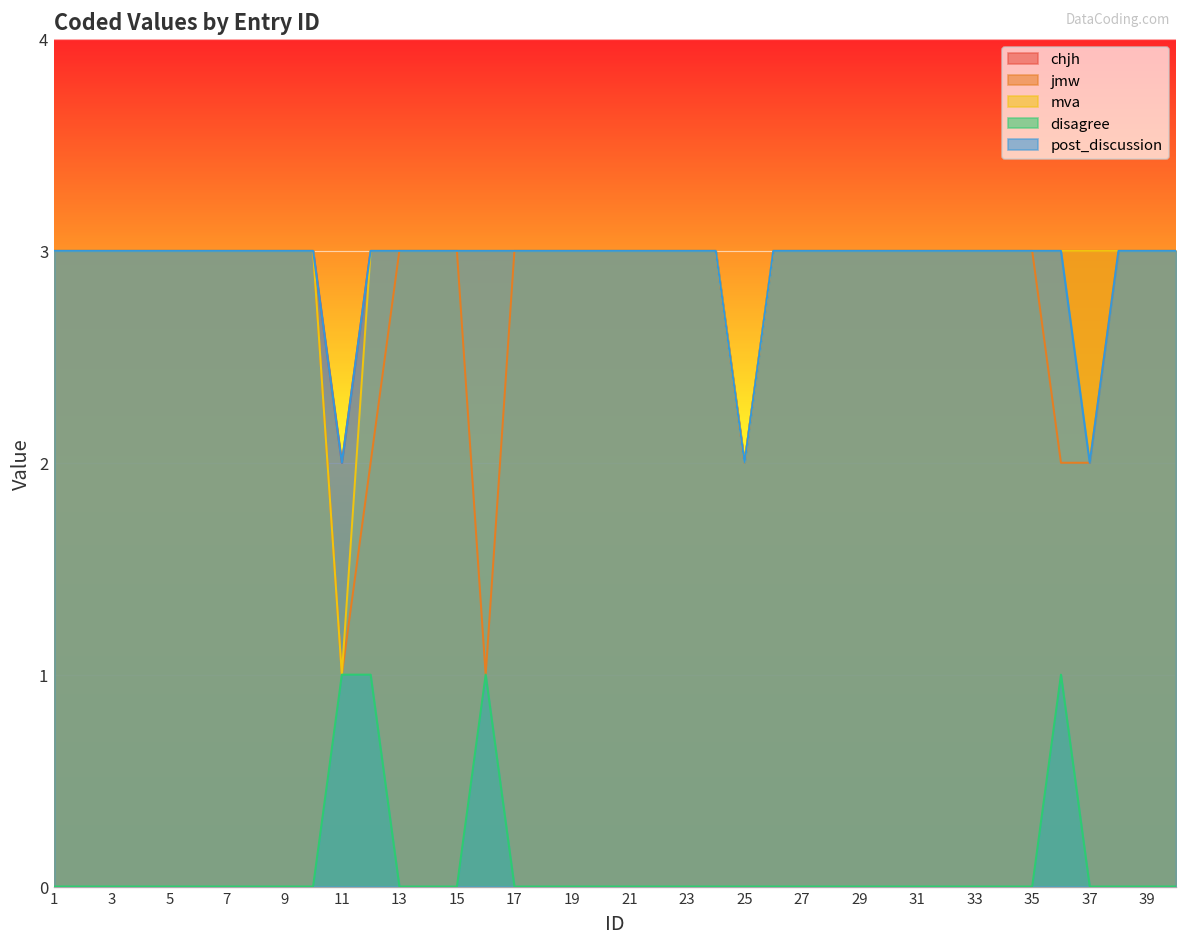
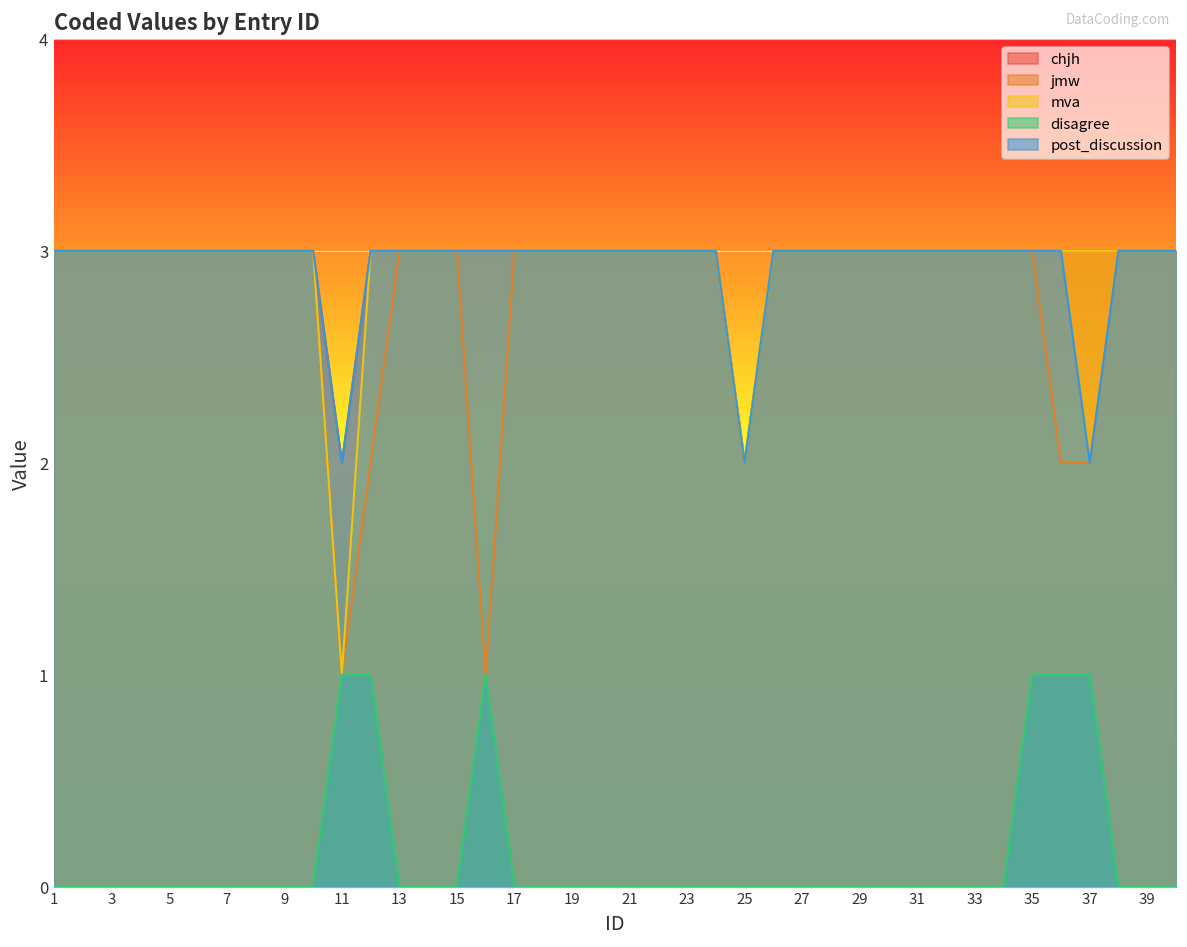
disagree, 35: 0 -> 1
disagree, 37: 0 -> 1
